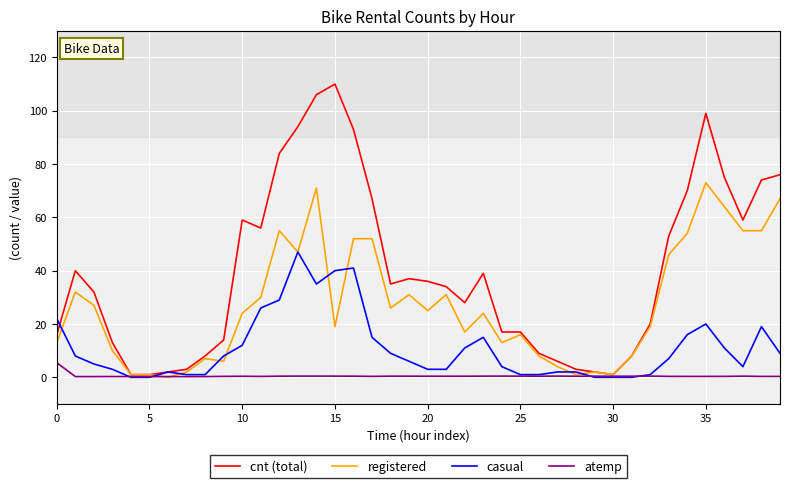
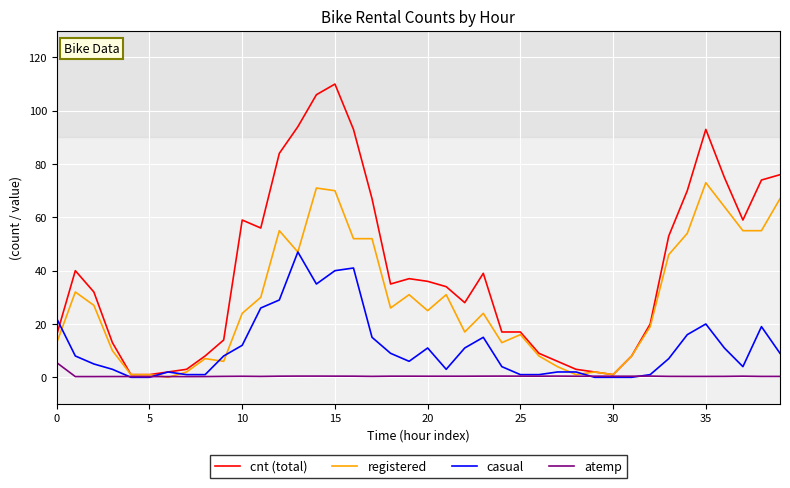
registered, 15: 19 -> 70
casual, 20: 3 -> 11
cnt (total), 35: 99 -> 93
